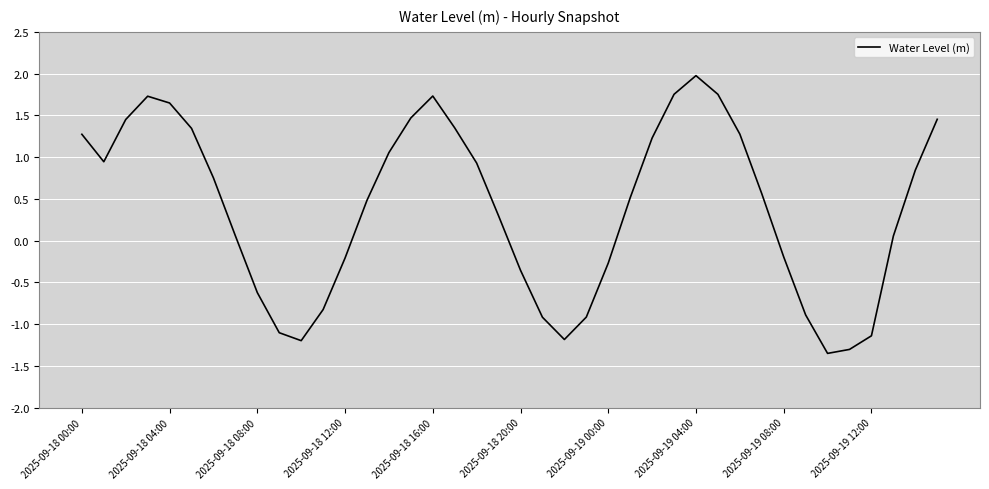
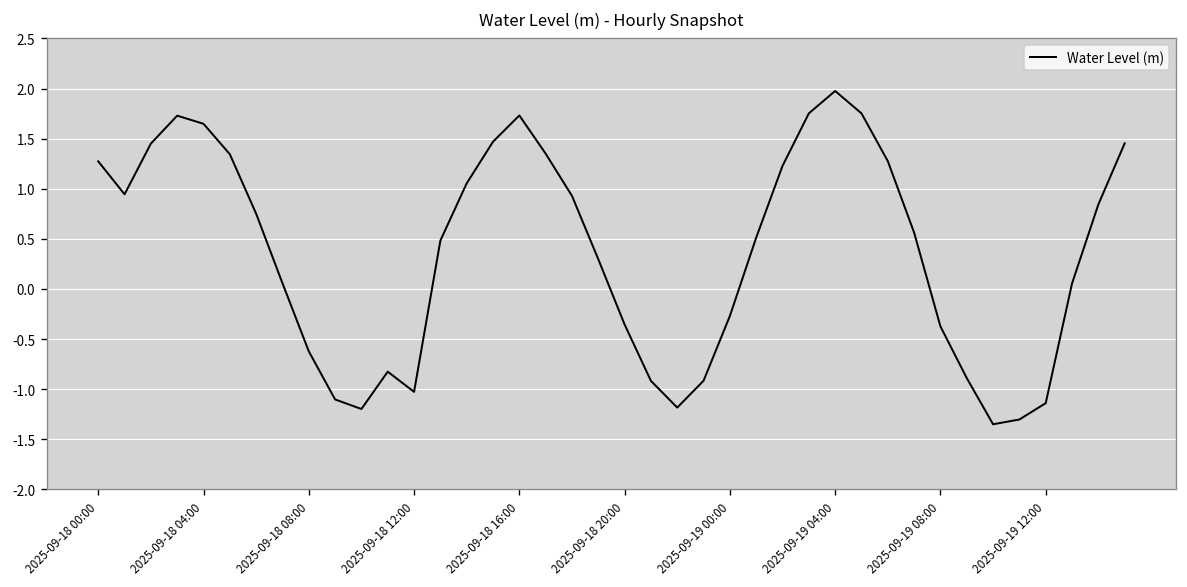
2025-09-18 12:00: -0.2 -> -1.0
2025-09-19 08:00: -0.2 -> -0.4
